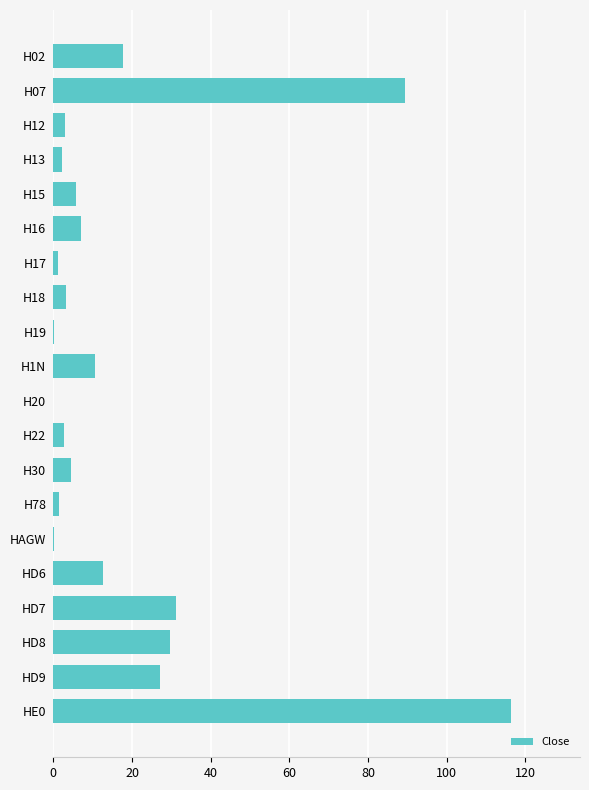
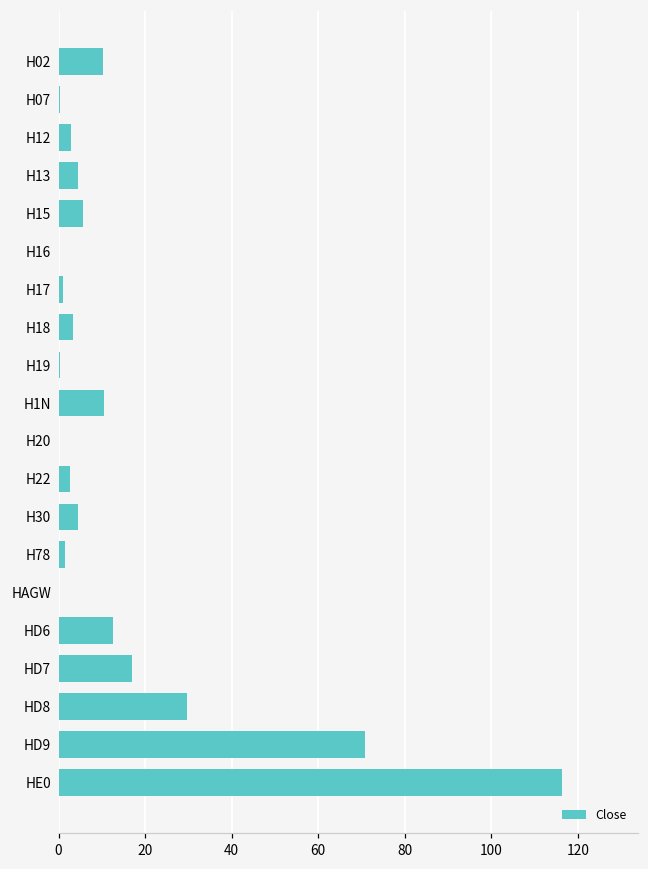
H02: 18 -> 10
H07: 89 -> 0
H13: 2 -> 5
H16: 7 -> 0
HD7: 31 -> 17
HD9: 27 -> 71
